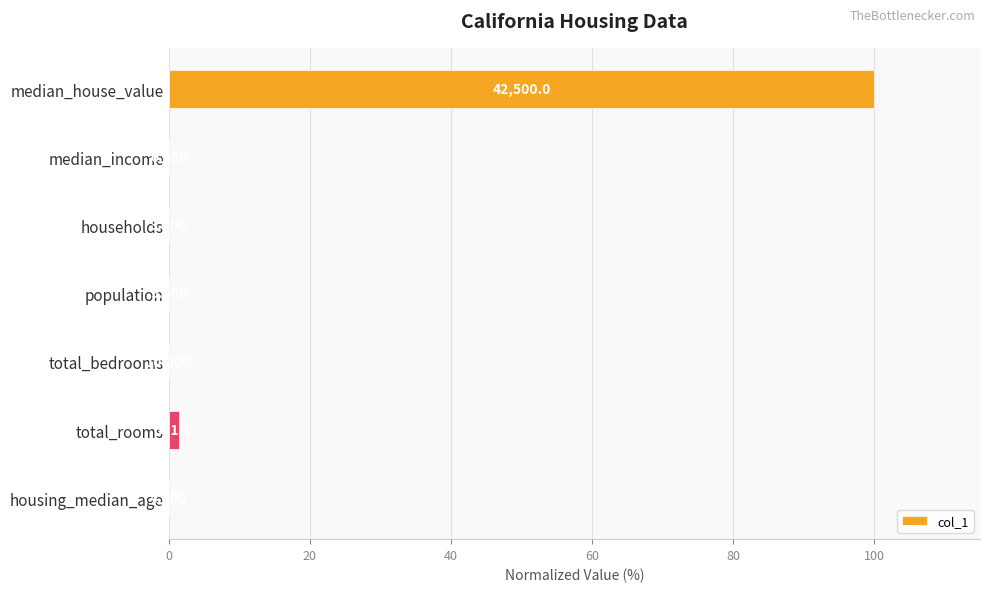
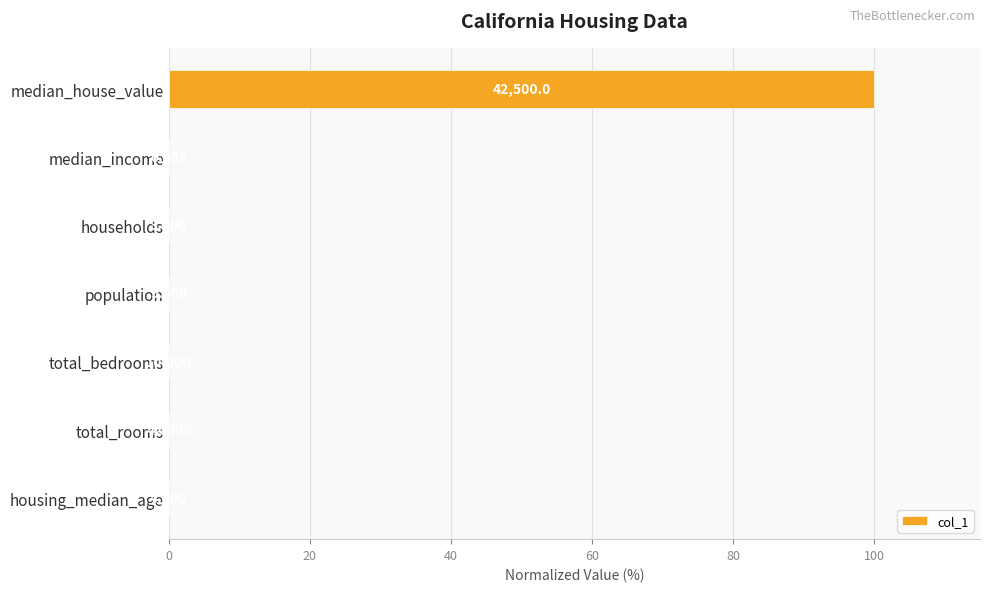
total_rooms: 1 -> 0
